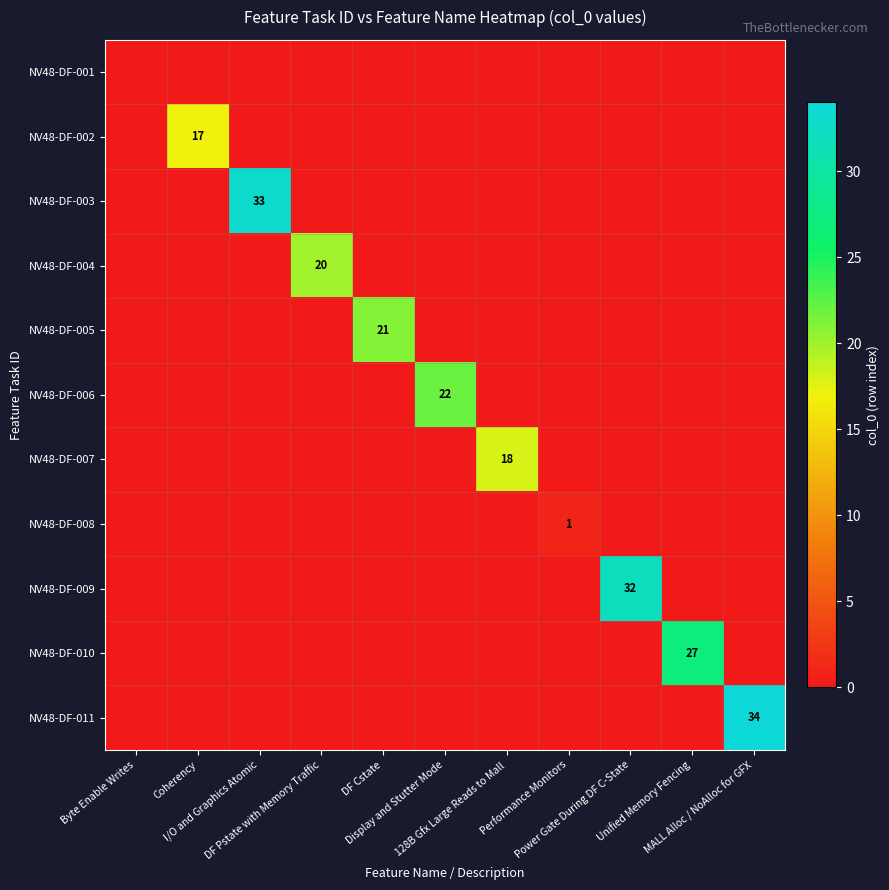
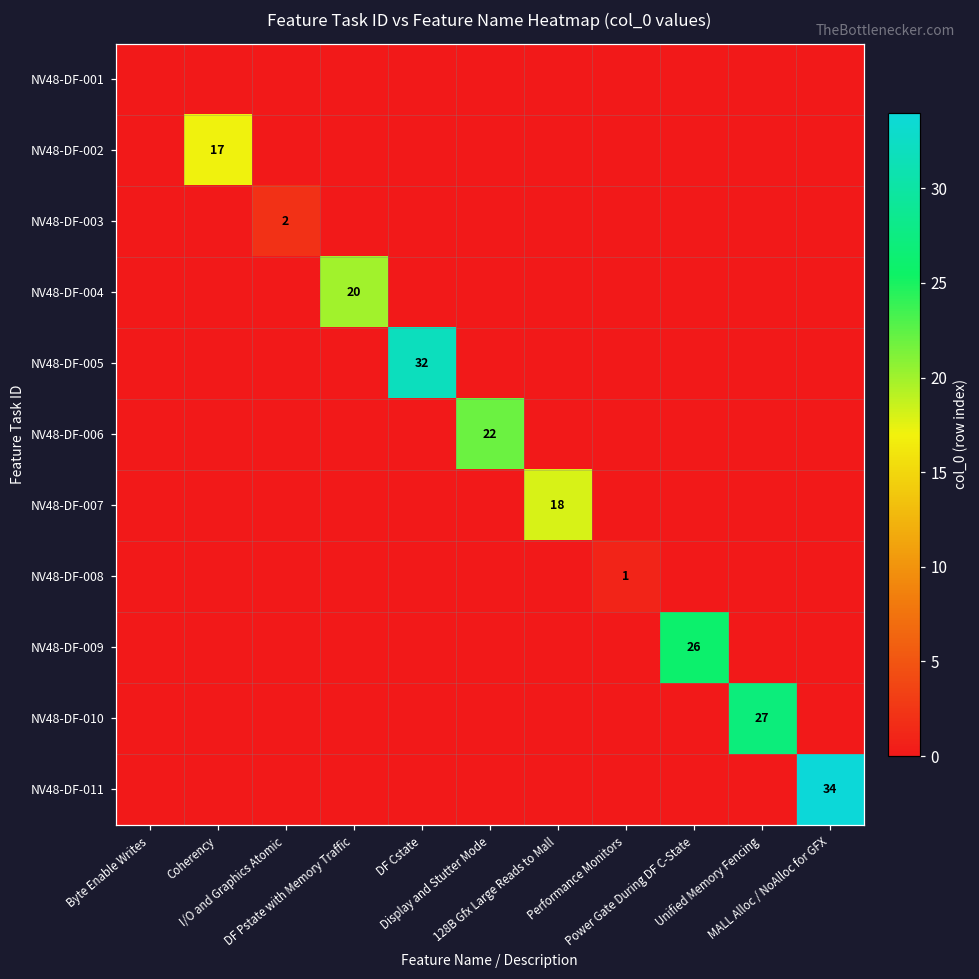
NV48-DF-003, I/O and Graphics Atomic: 33 -> 2
NV48-DF-005, DF Cstate: 21 -> 32
NV48-DF-009, Power Gate During DF C-State: 32 -> 26
